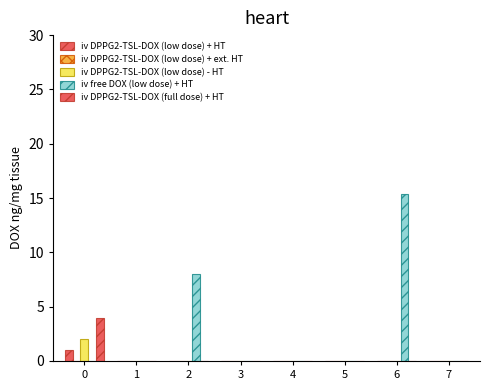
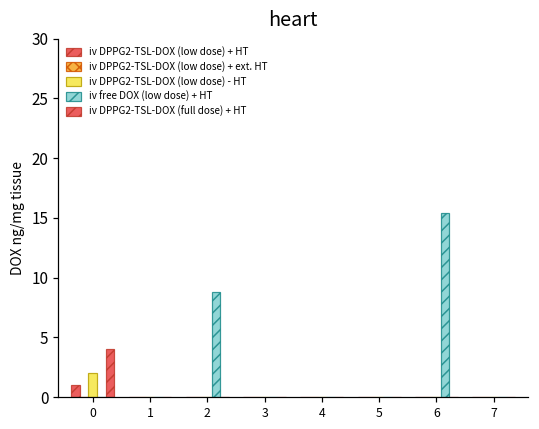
iv free DOX (low dose) + HT, 2: 8.0 -> 8.8
